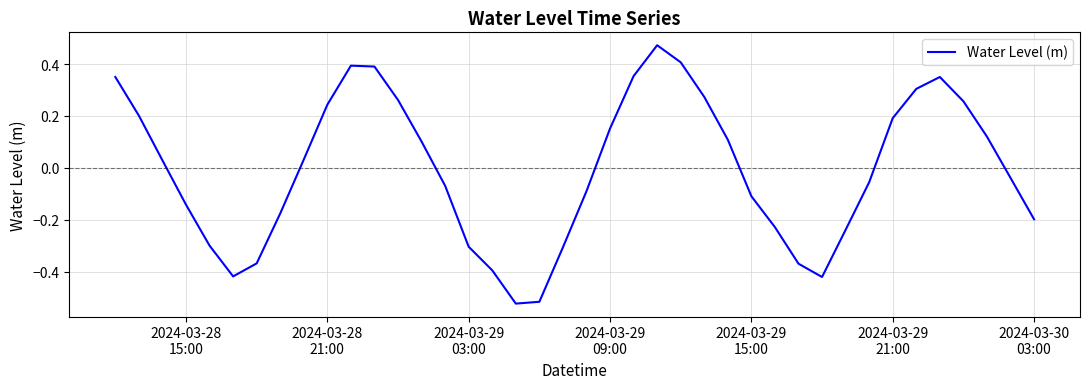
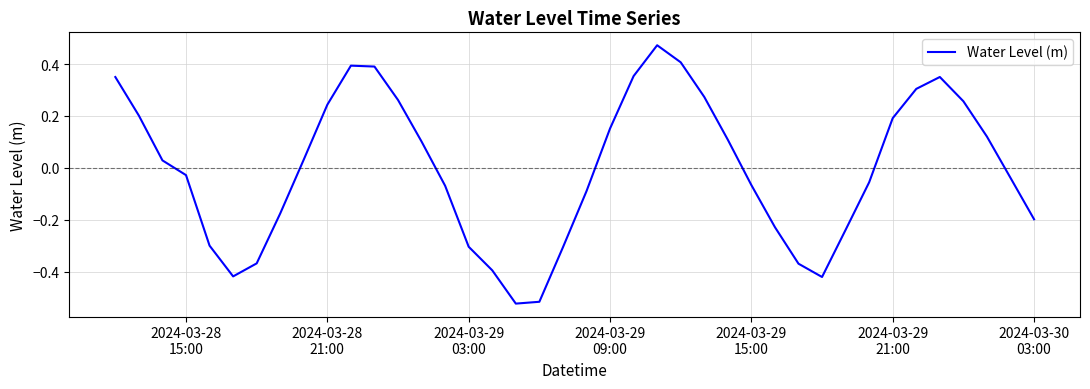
2024-03-28 15:00: -0.14 -> -0.03
2024-03-29 15:00: -0.11 -> -0.07
